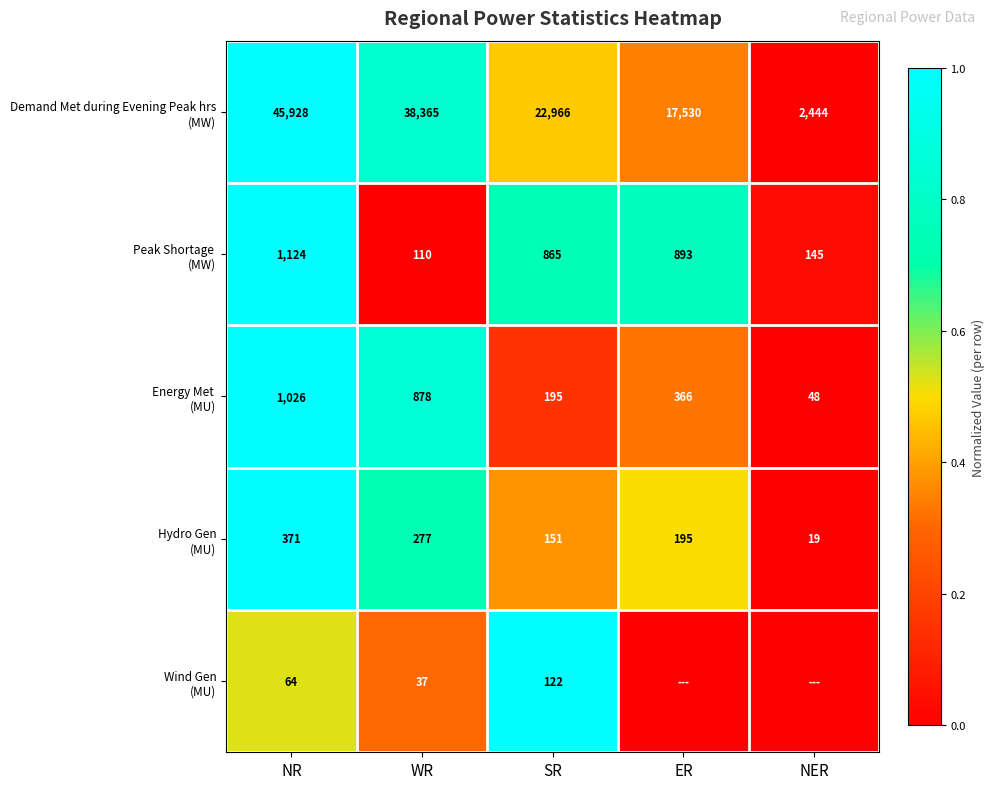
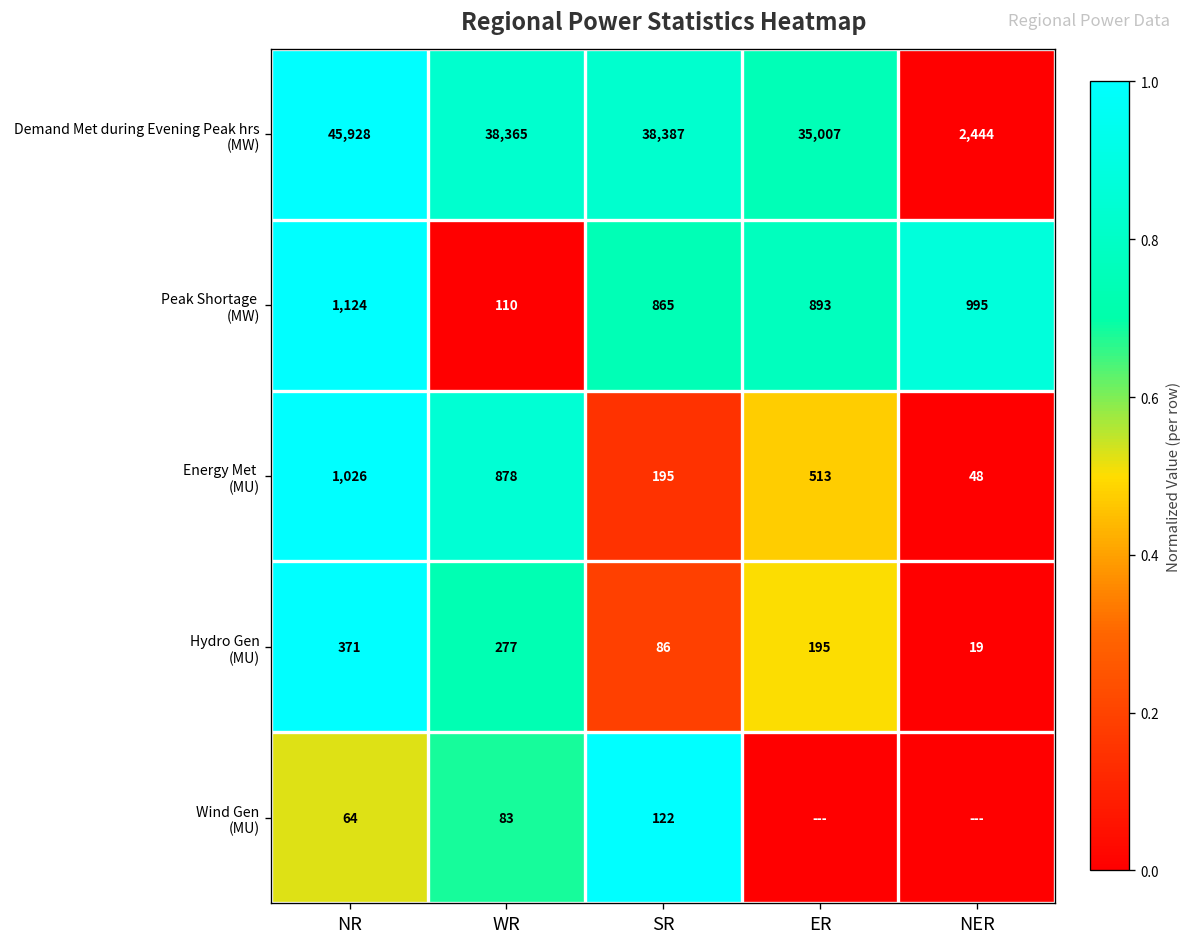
Demand Met during Evening Peak hrs (MW), SR: 22,966 -> 38,387
Demand Met during Evening Peak hrs (MW), ER: 17,530 -> 35,007
Peak Shortage (MW), NER: 145 -> 995
Energy Met (MU), ER: 366 -> 513
Hydro Gen (MU), SR: 151 -> 86
Wind Gen (MU), WR: 37 -> 83
